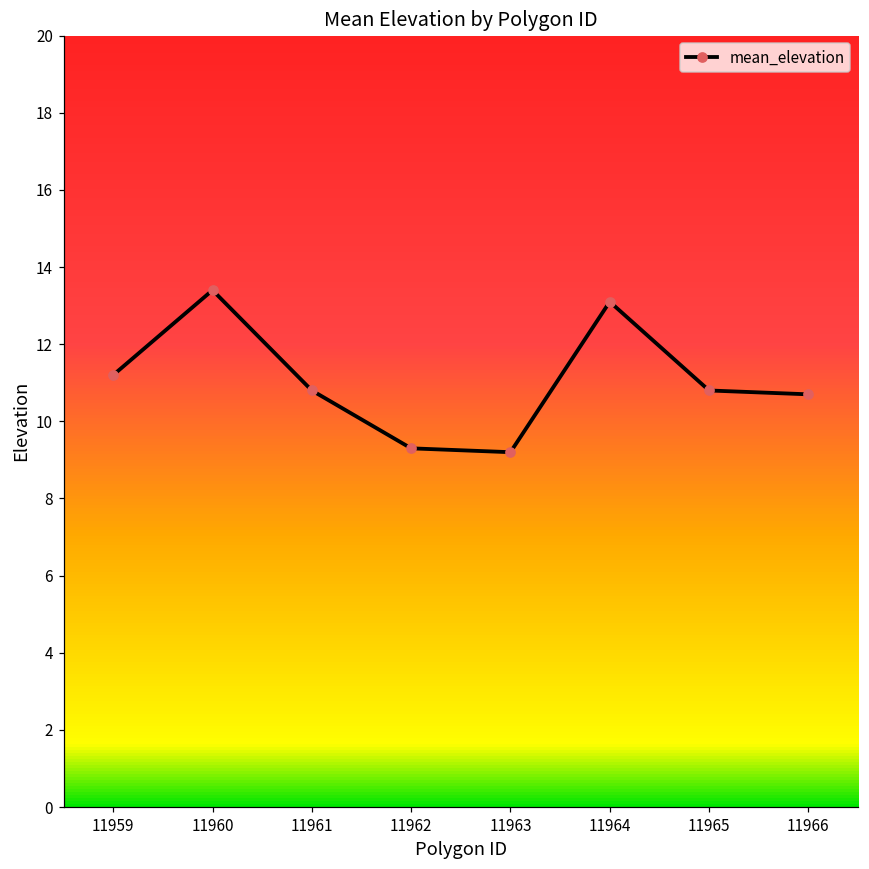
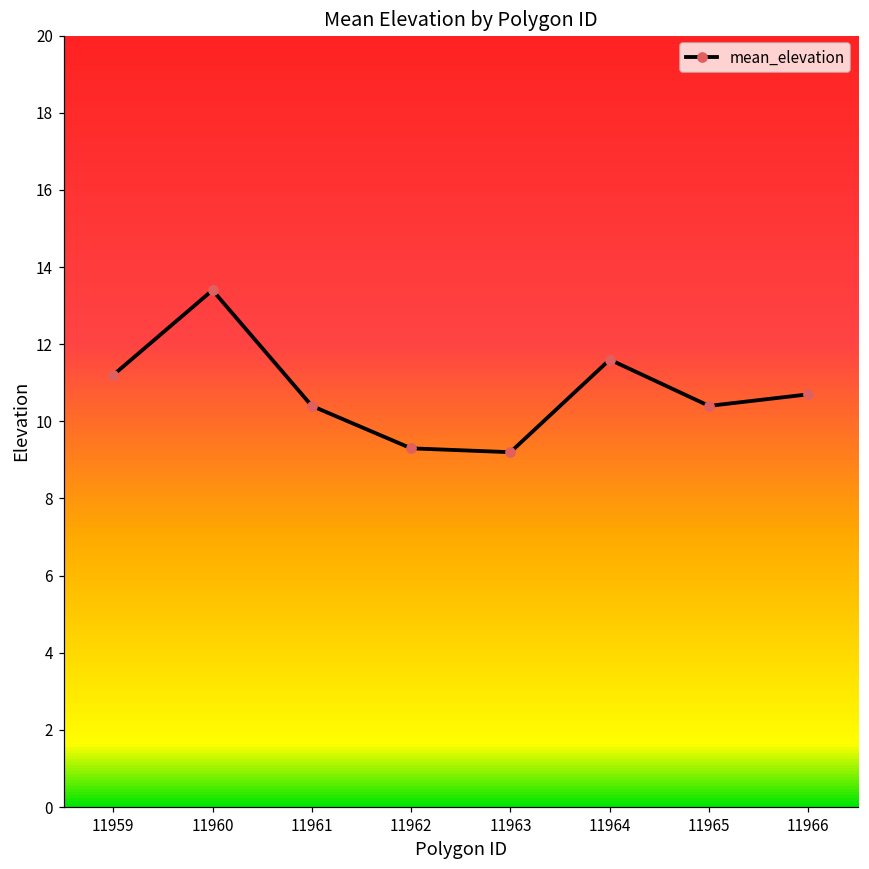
11961: 10.8 -> 10.4
11964: 13.1 -> 11.6
11965: 10.8 -> 10.4
